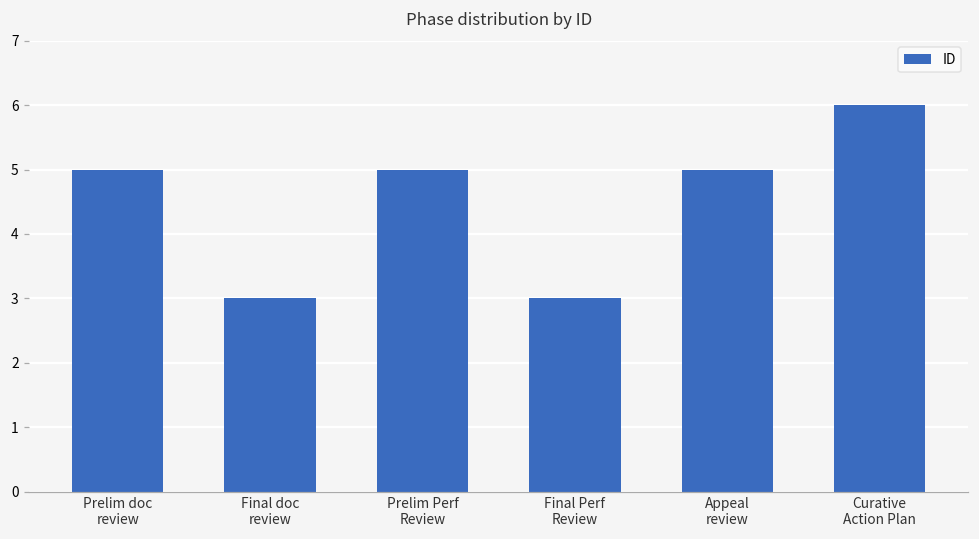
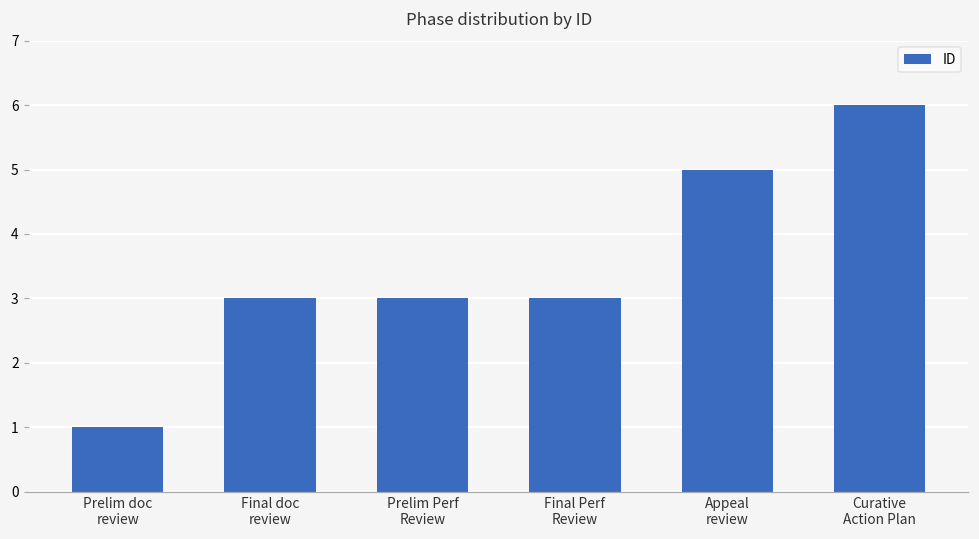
Prelim doc review: 5 -> 1
Prelim Perf Review: 5 -> 3
